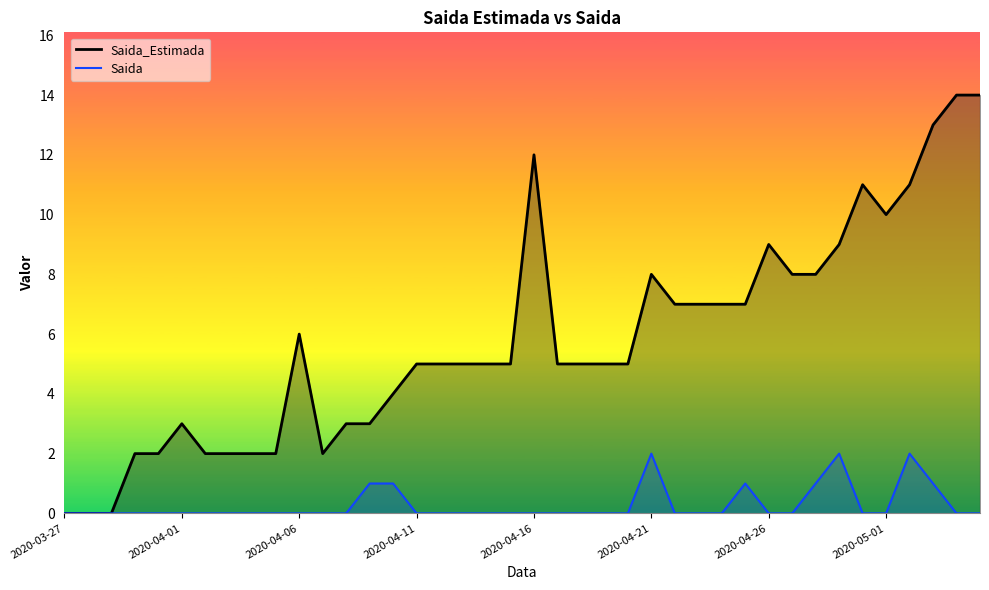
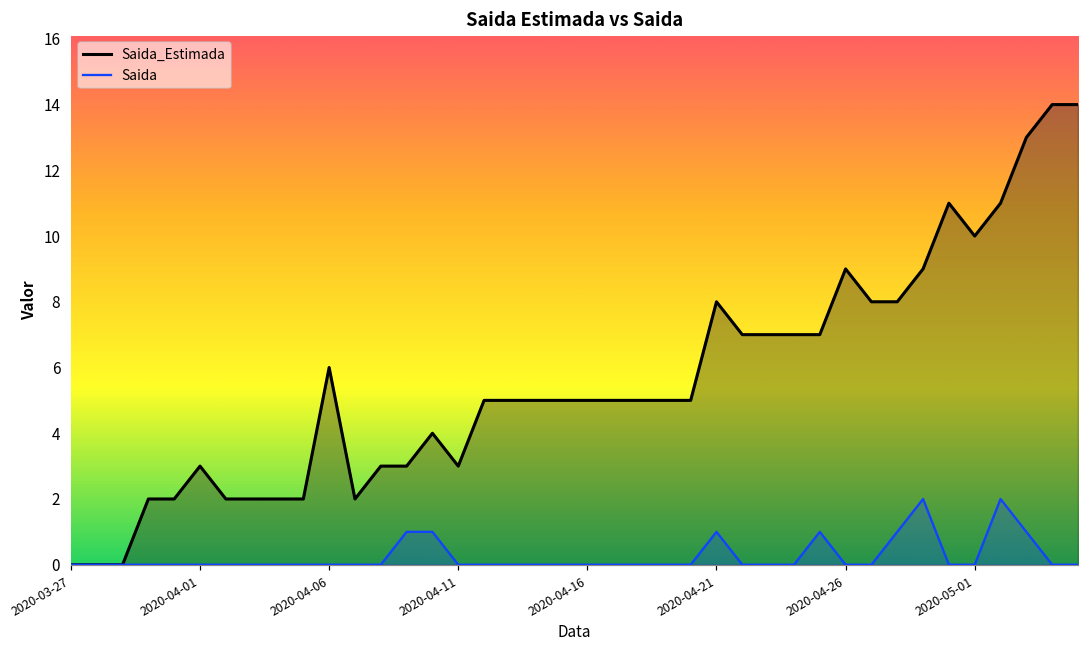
Saida_Estimada, 2020-04-11: 5 -> 3
Saida_Estimada, 2020-04-16: 12 -> 5
Saida, 2020-04-21: 2 -> 1
